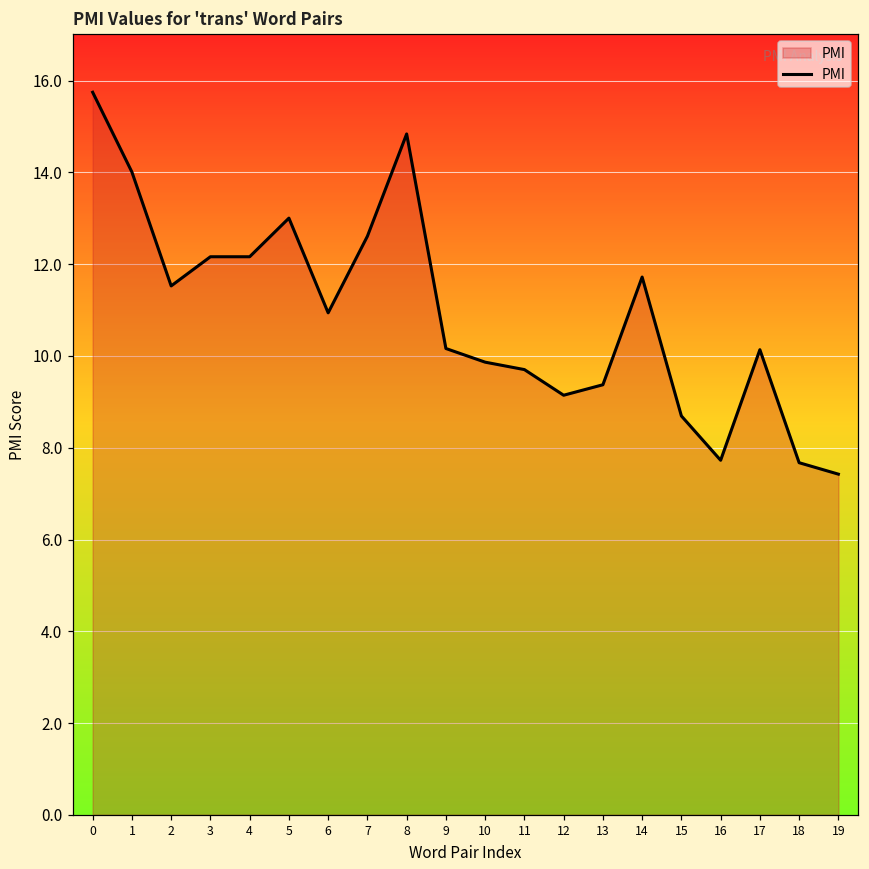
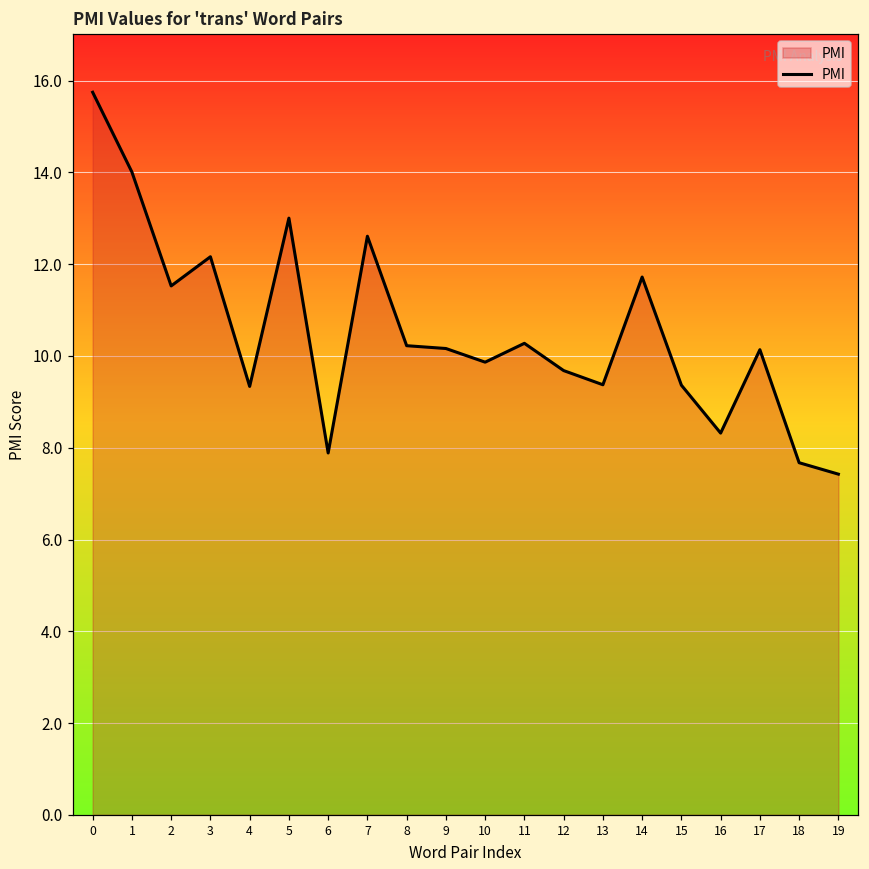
4: 12.2 -> 9.3
6: 10.9 -> 7.9
8: 14.8 -> 10.2
11: 9.7 -> 10.3
12: 9.1 -> 9.7
15: 8.7 -> 9.4
16: 7.7 -> 8.3
